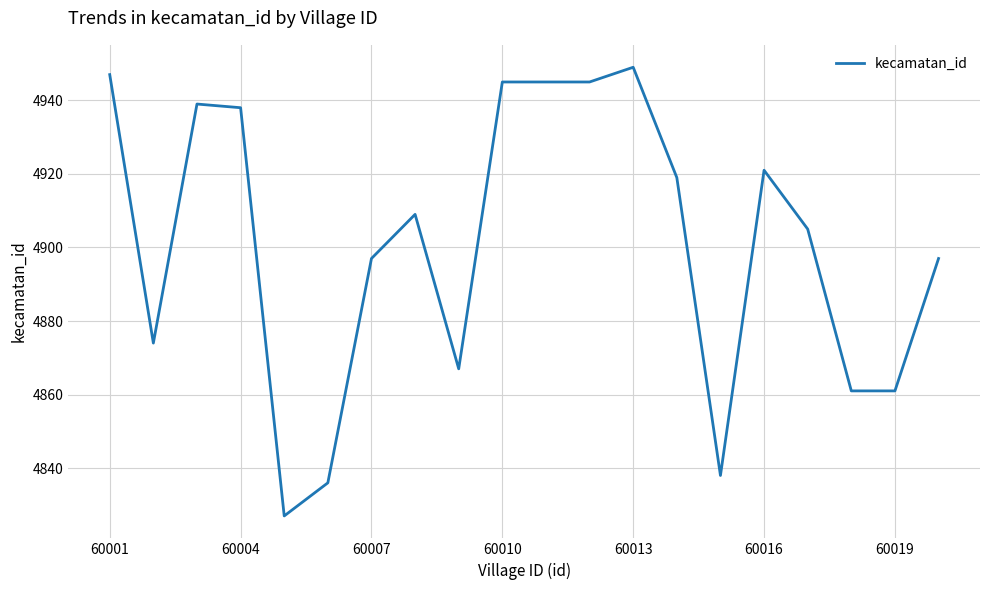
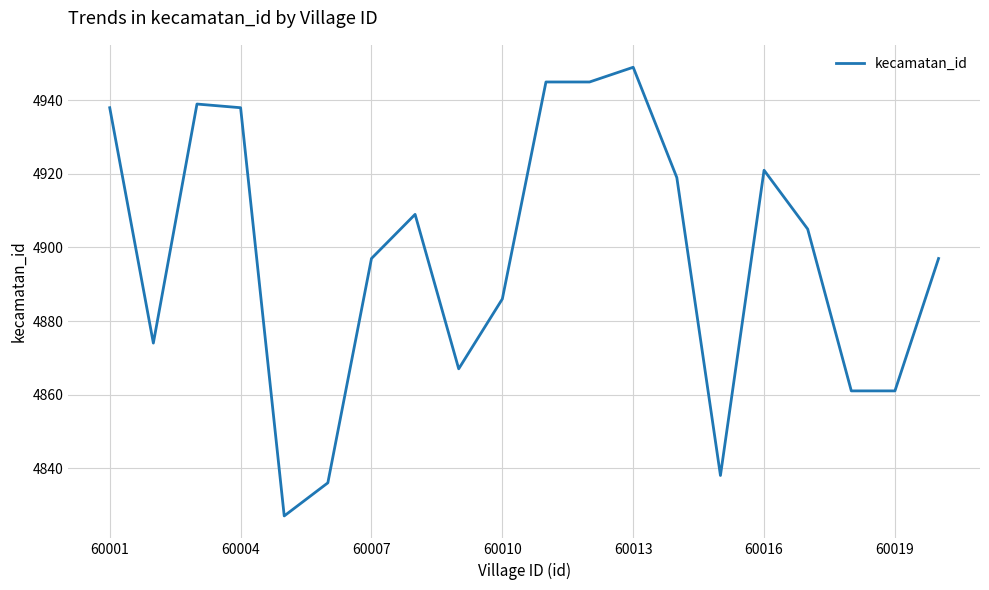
60001: 4947 -> 4938
60010: 4945 -> 4886
